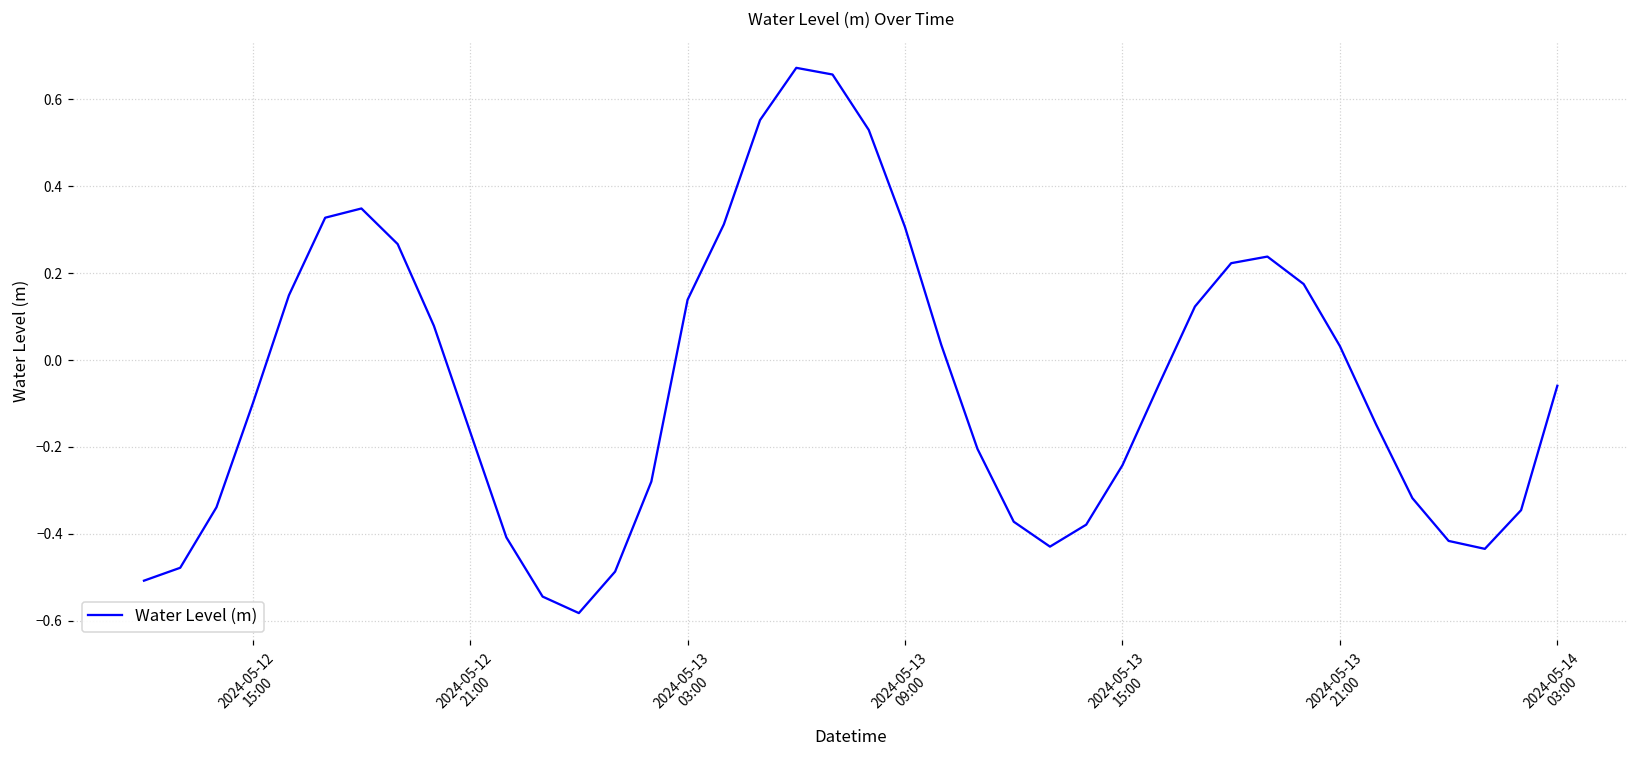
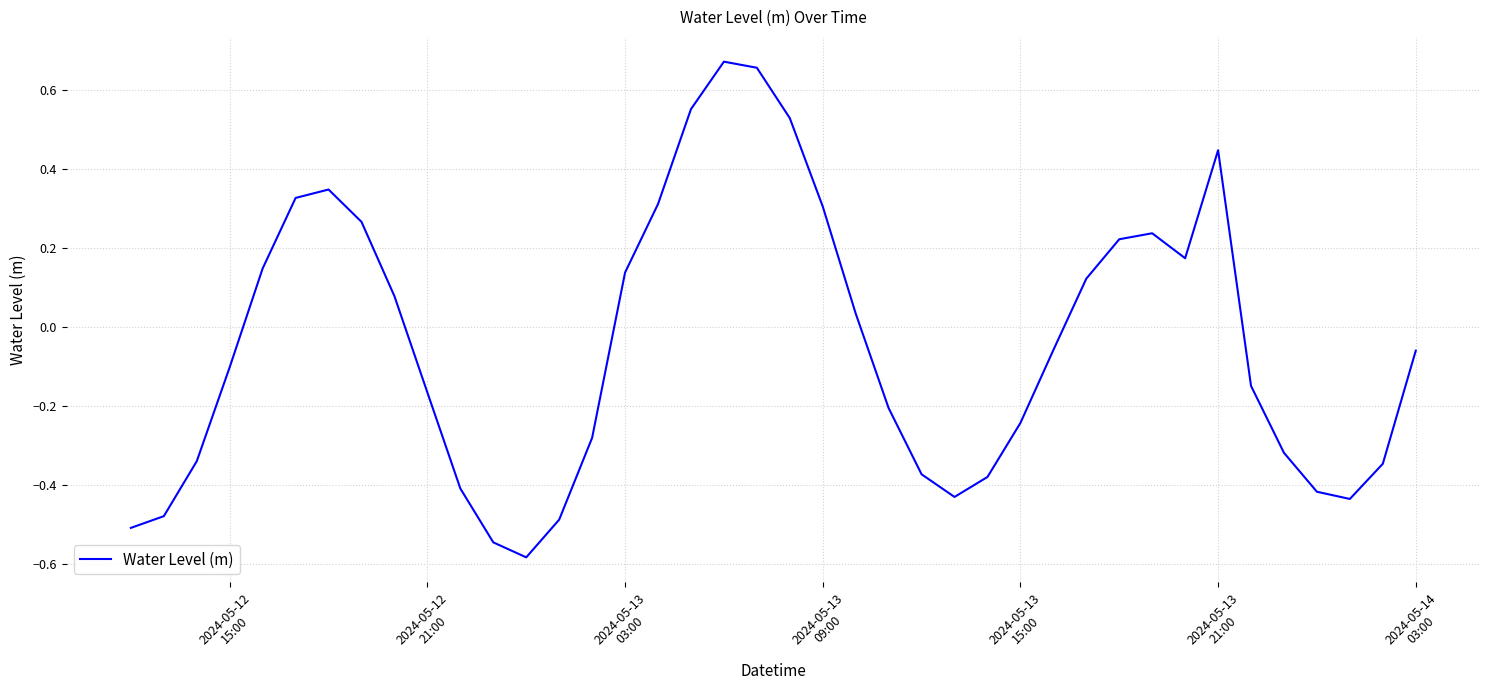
2024-05-13 21:00: 0.03 -> 0.45
